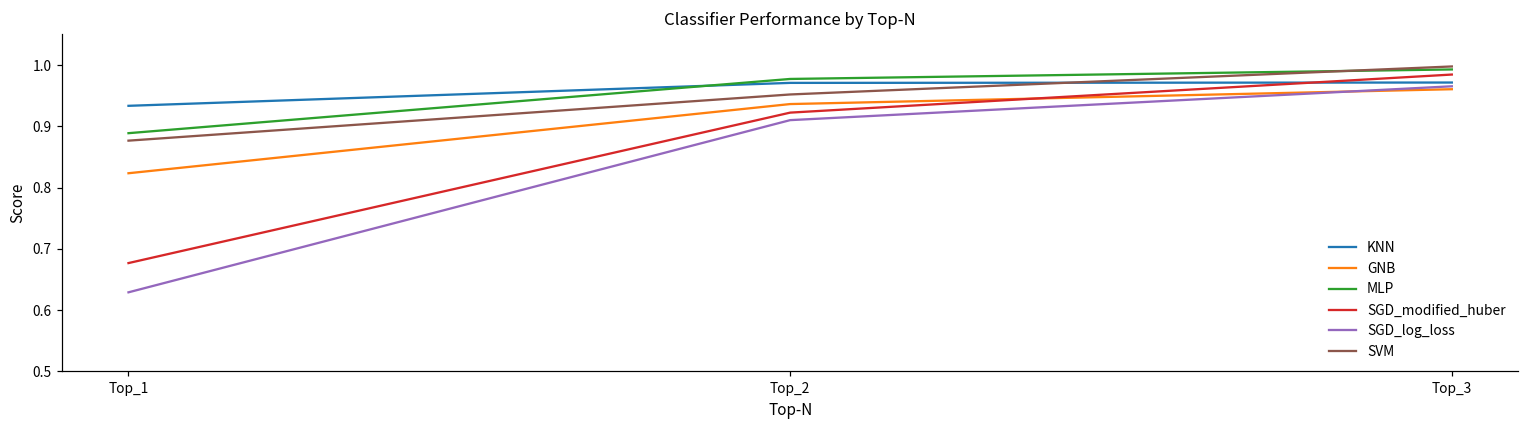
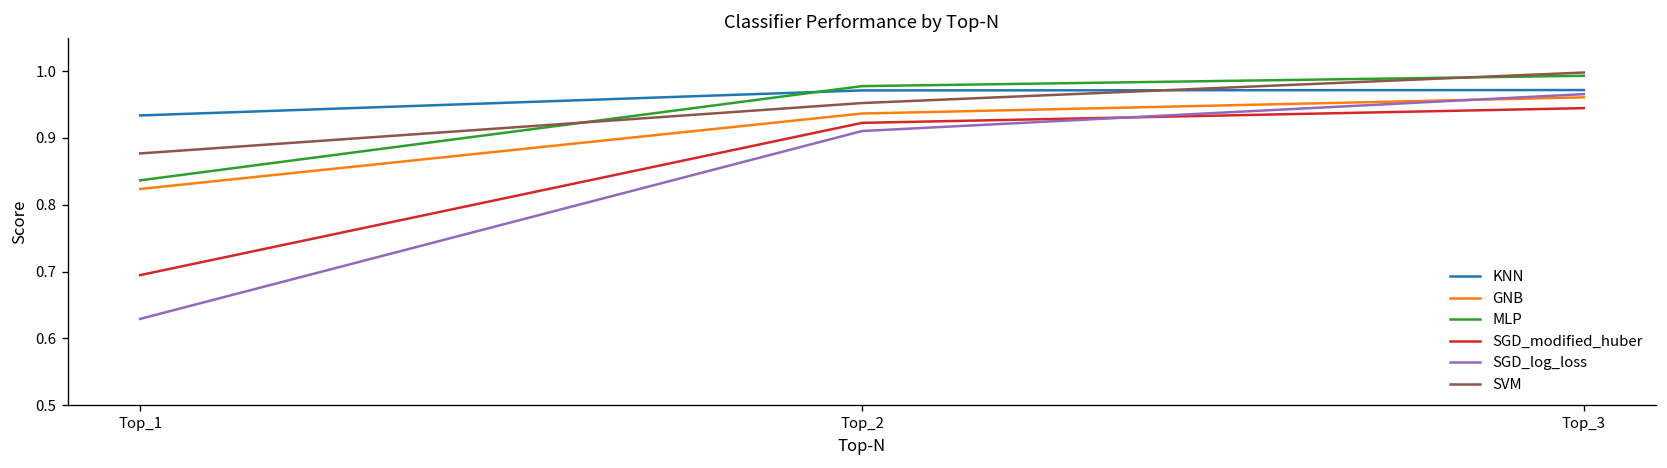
MLP, Top_1: 0.89 -> 0.84
SGD_modified_huber, Top_1: 0.68 -> 0.69
SGD_modified_huber, Top_3: 0.98 -> 0.94
